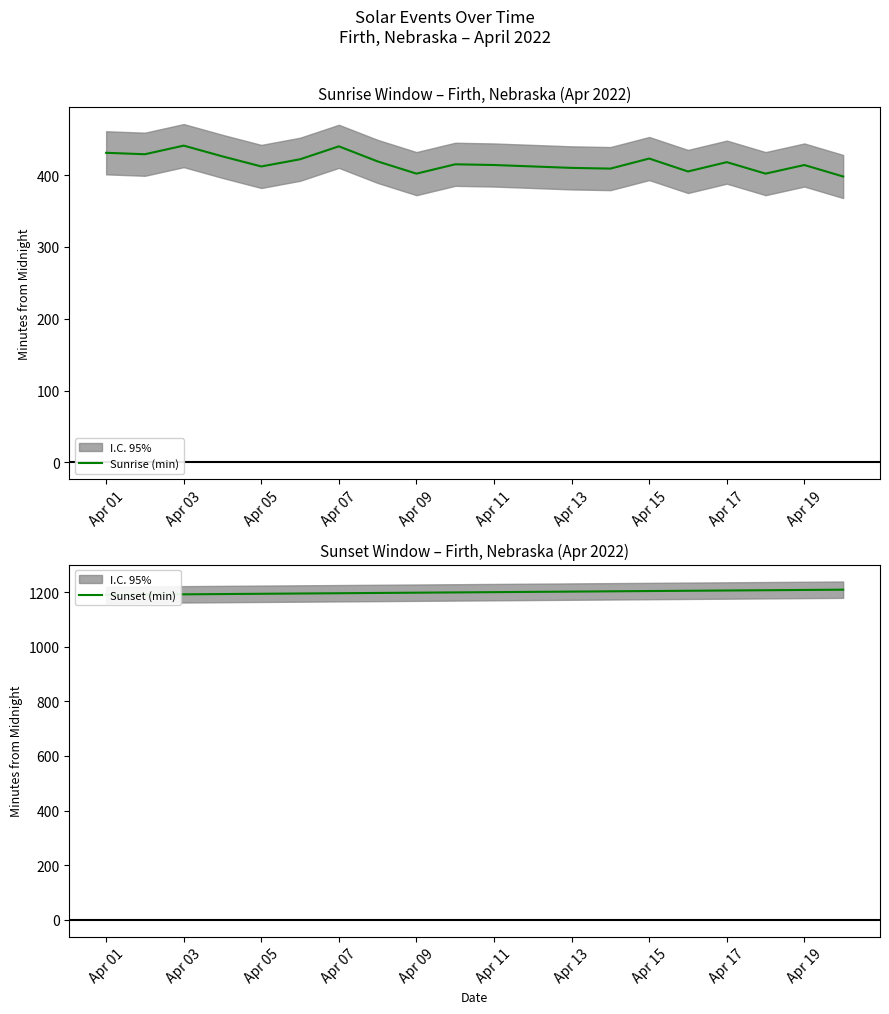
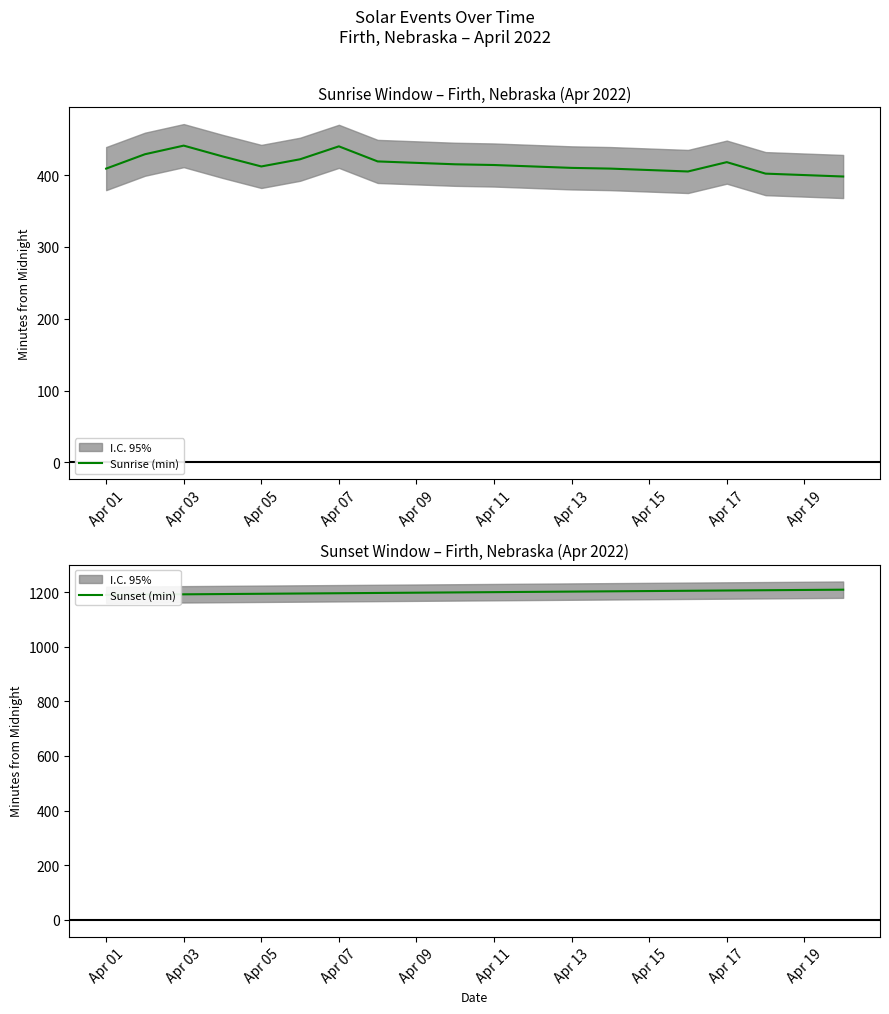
Sunrise Window – Firth, Nebraska (Apr 2022), Sunrise (min), Apr 01: 430 -> 410
Sunrise Window – Firth, Nebraska (Apr 2022), Sunrise (min), Apr 09: 400 -> 420
Sunrise Window – Firth, Nebraska (Apr 2022), Sunrise (min), Apr 15: 420 -> 410
Sunrise Window – Firth, Nebraska (Apr 2022), Sunrise (min), Apr 19: 410 -> 400
